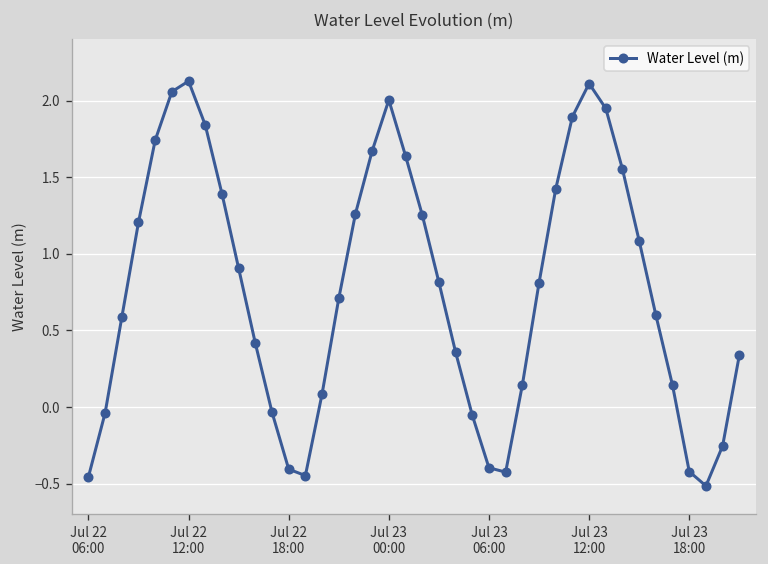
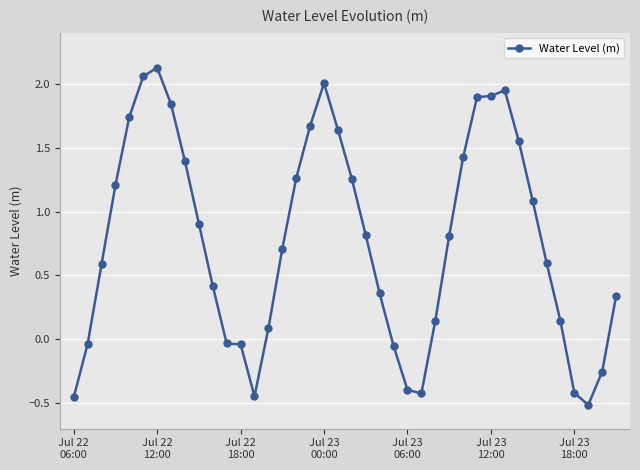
Jul 22 18:00: -0.40 -> -0.04
Jul 23 12:00: 2.11 -> 1.90
